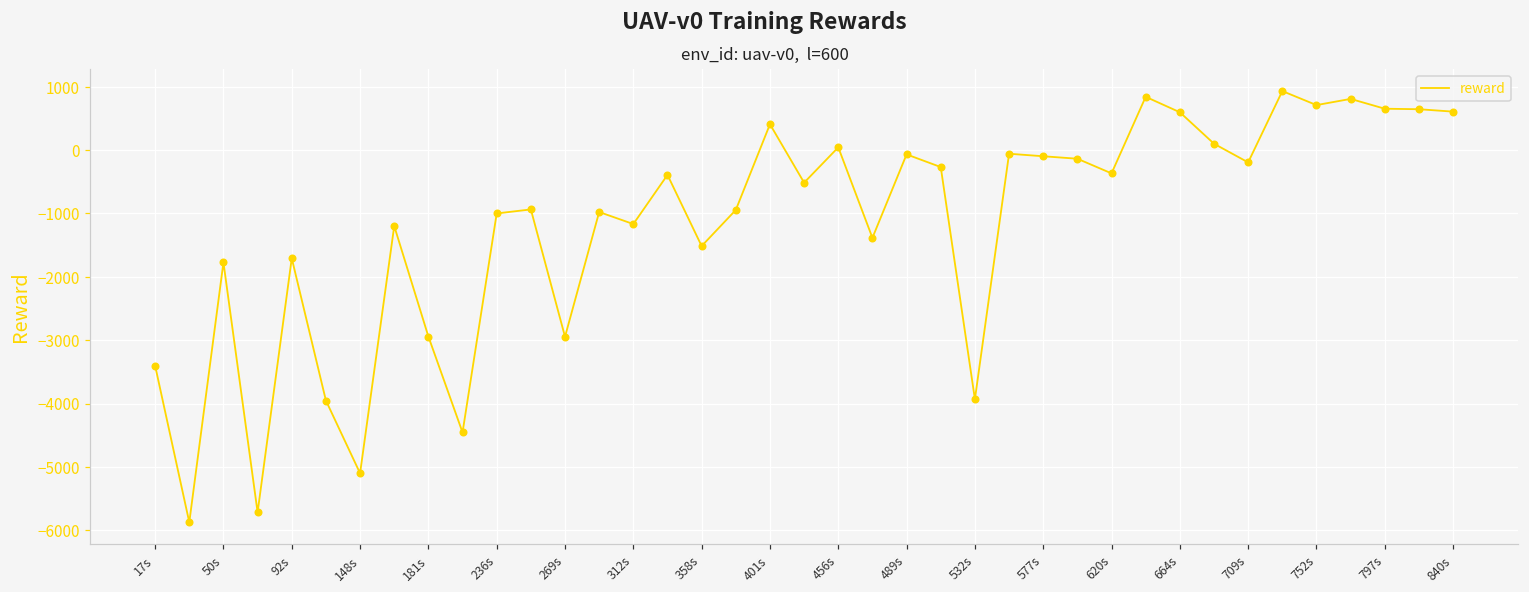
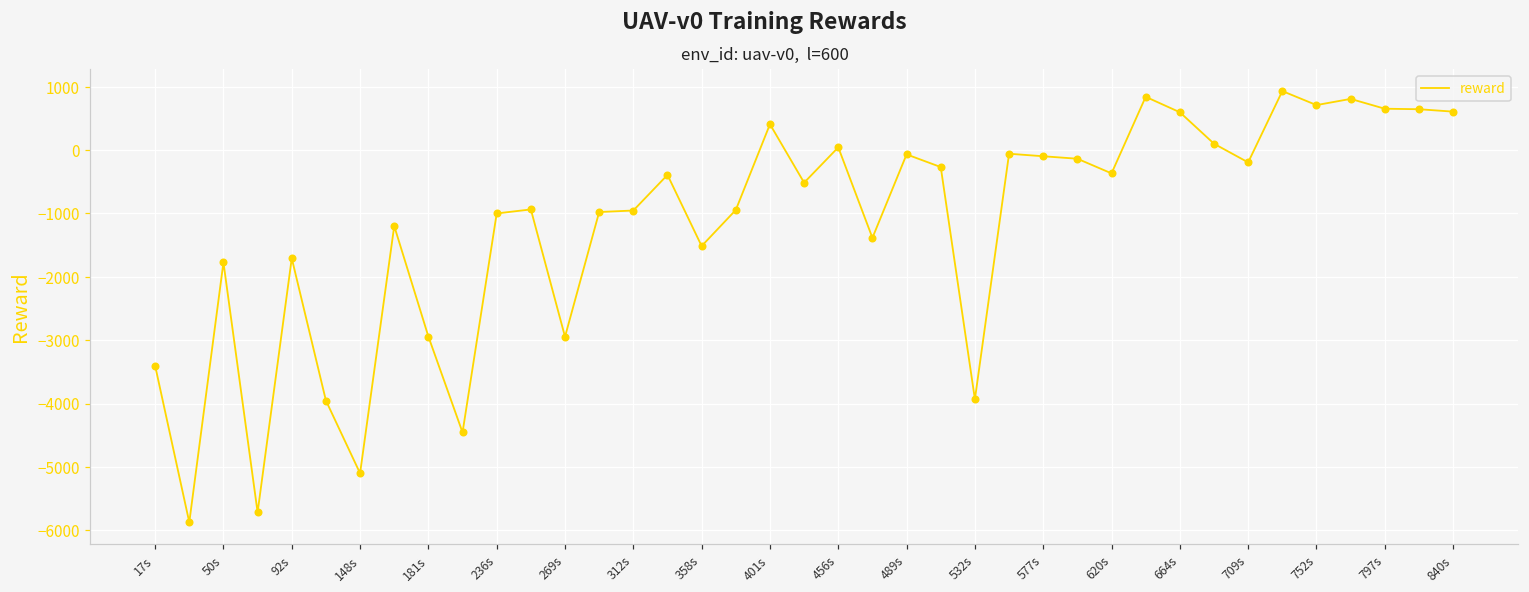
312s: -1200 -> -1000
